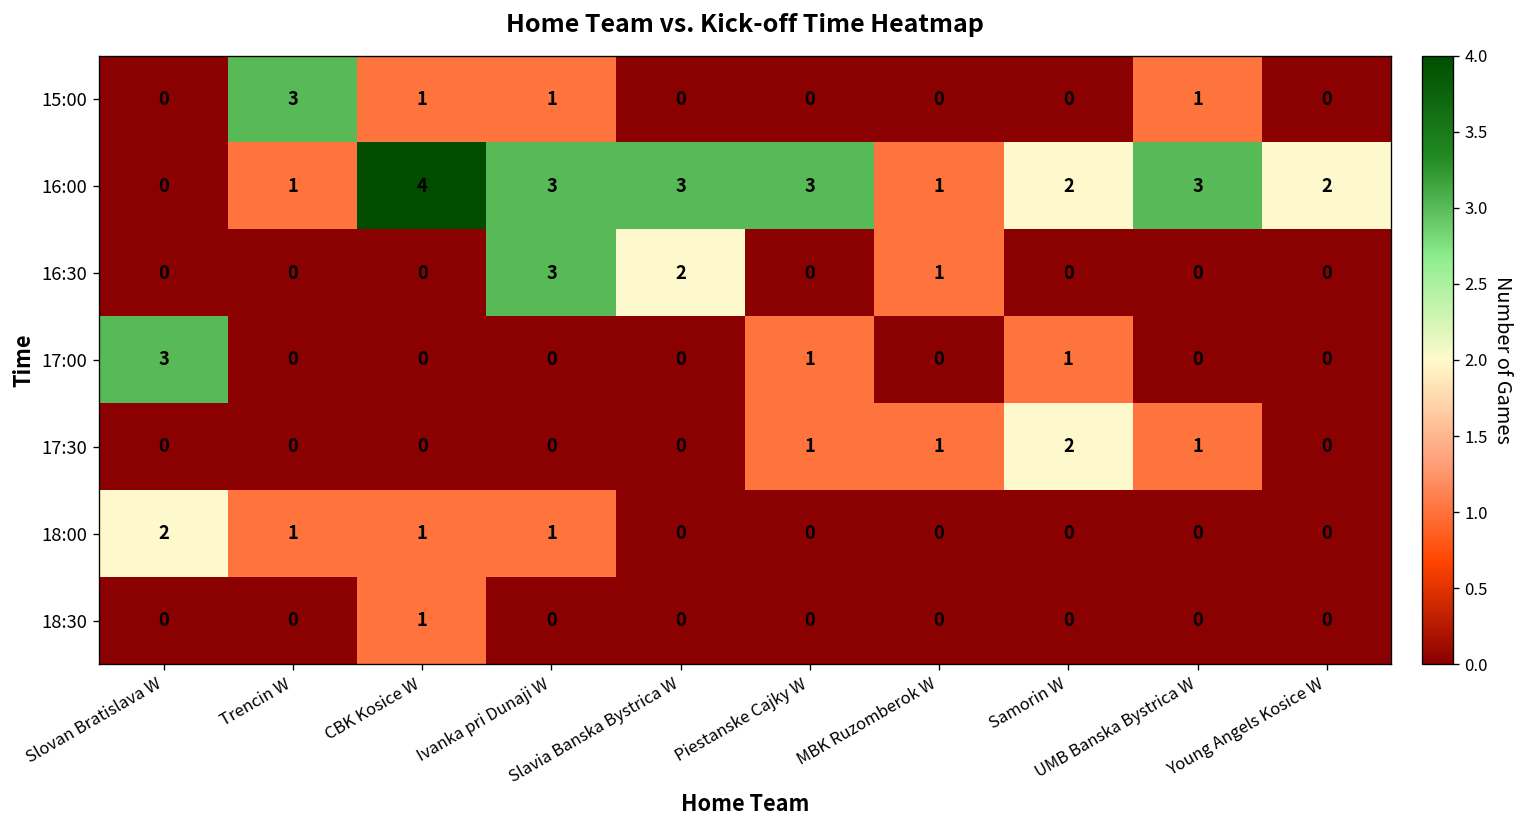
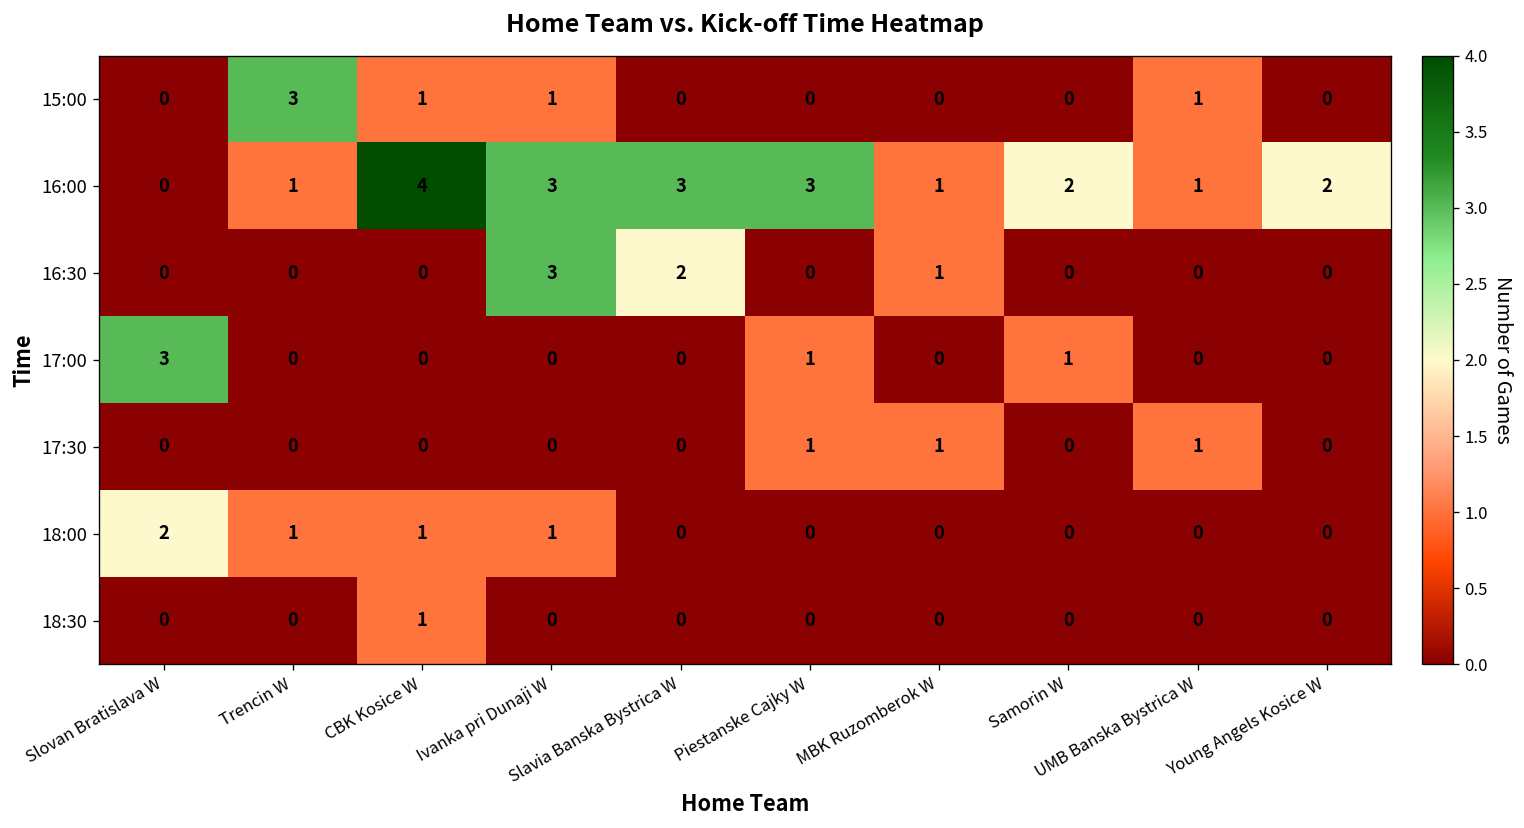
16:00, UMB Banska Bystrica W: 3 -> 1
17:30, Samorin W: 2 -> 0
